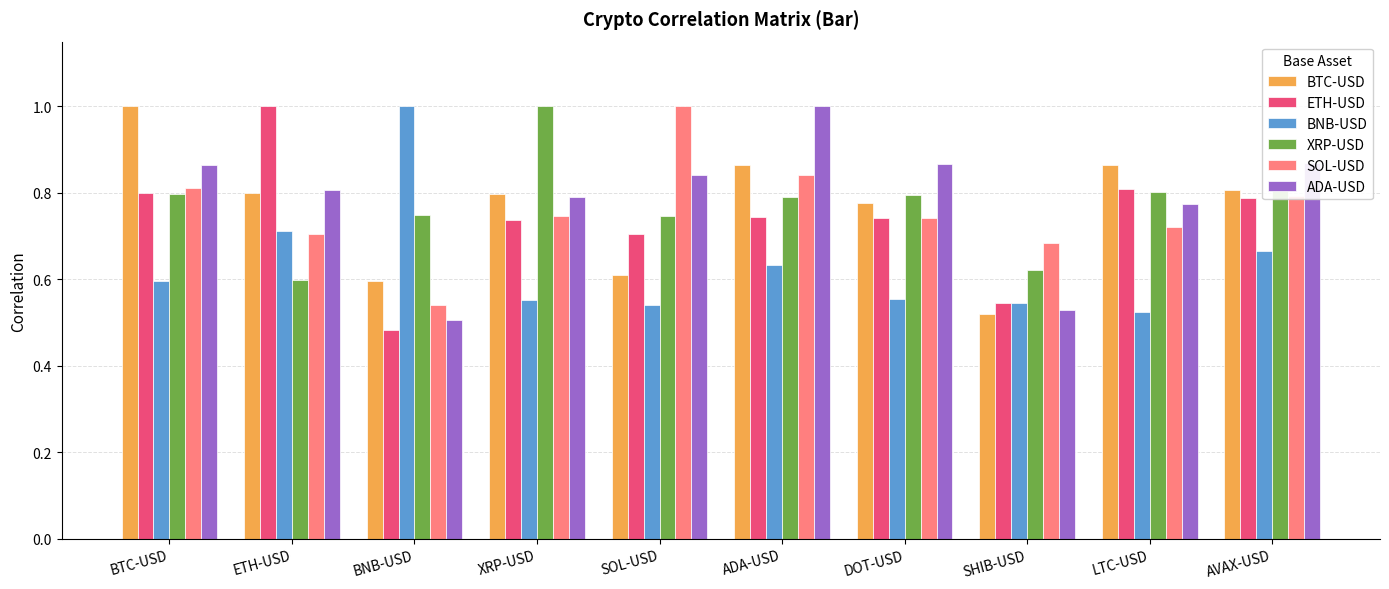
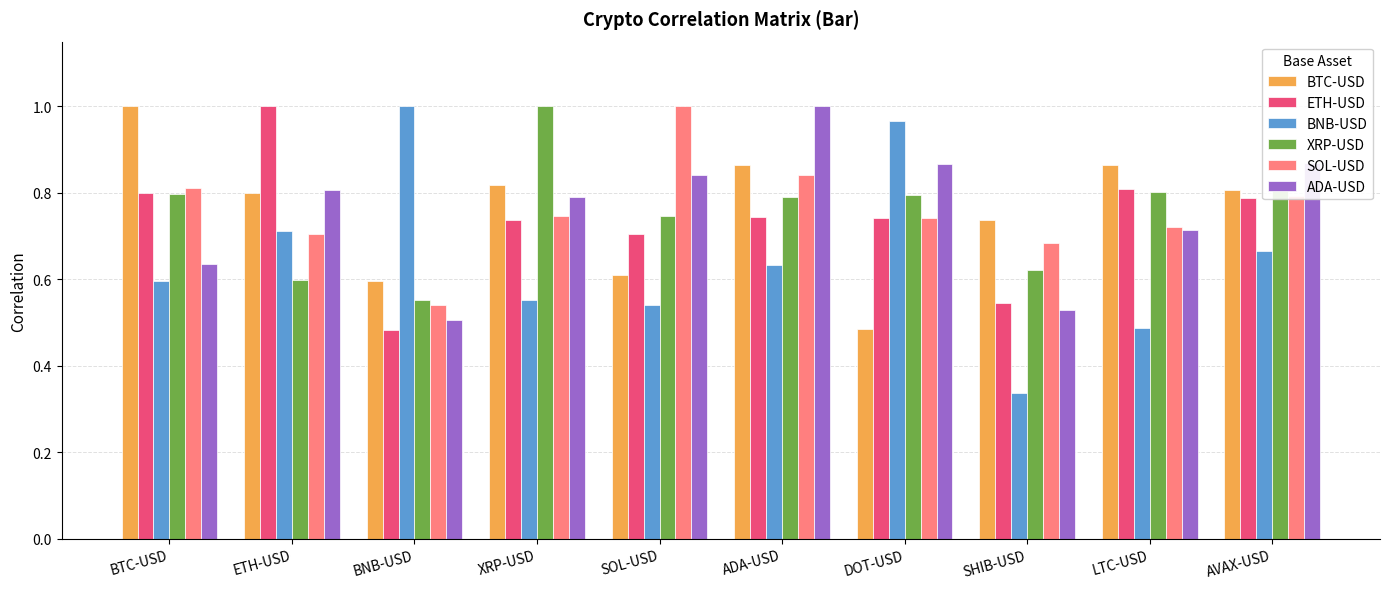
ADA-USD, BTC-USD: 0.87 -> 0.64
XRP-USD, BNB-USD: 0.75 -> 0.55
BTC-USD, XRP-USD: 0.80 -> 0.82
BTC-USD, DOT-USD: 0.78 -> 0.49
BNB-USD, DOT-USD: 0.56 -> 0.97
BTC-USD, SHIB-USD: 0.52 -> 0.74
BNB-USD, SHIB-USD: 0.55 -> 0.34
BNB-USD, LTC-USD: 0.52 -> 0.49
ADA-USD, LTC-USD: 0.77 -> 0.72
